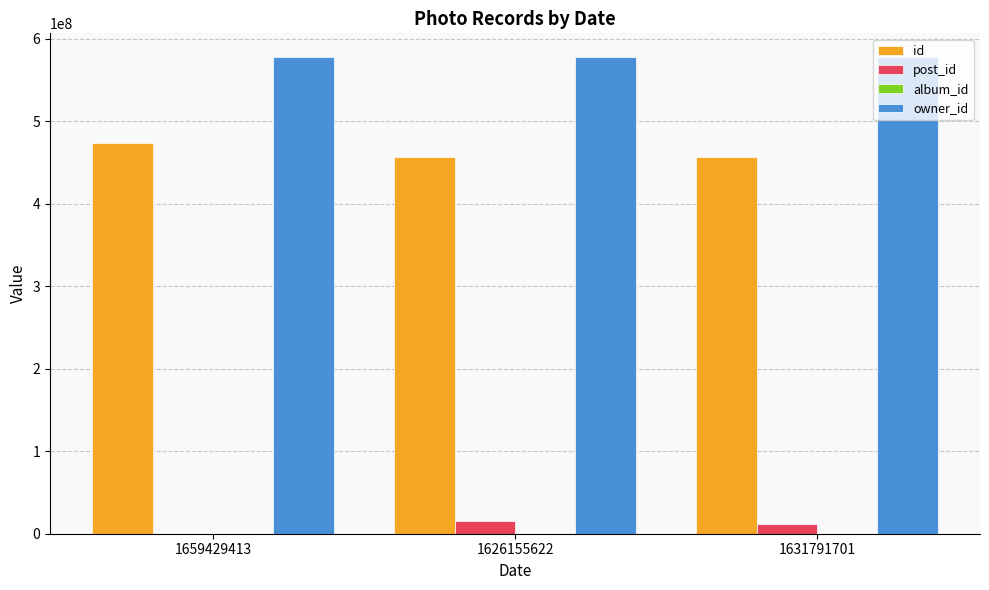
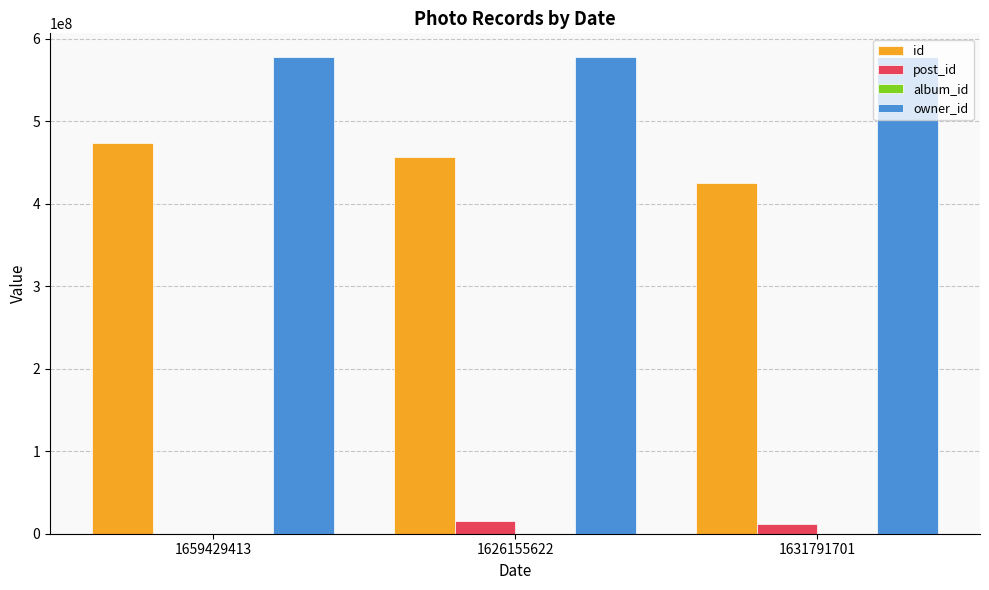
id, 1631791701: 460000000 -> 430000000
